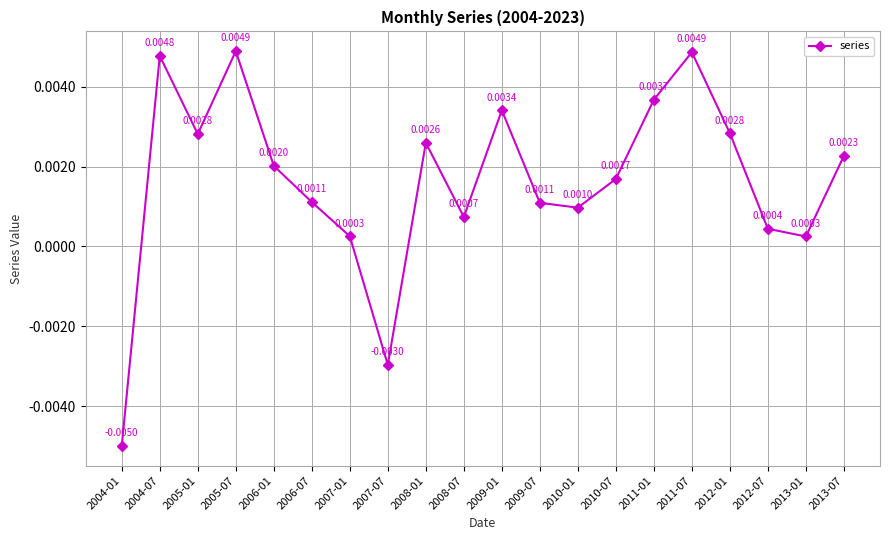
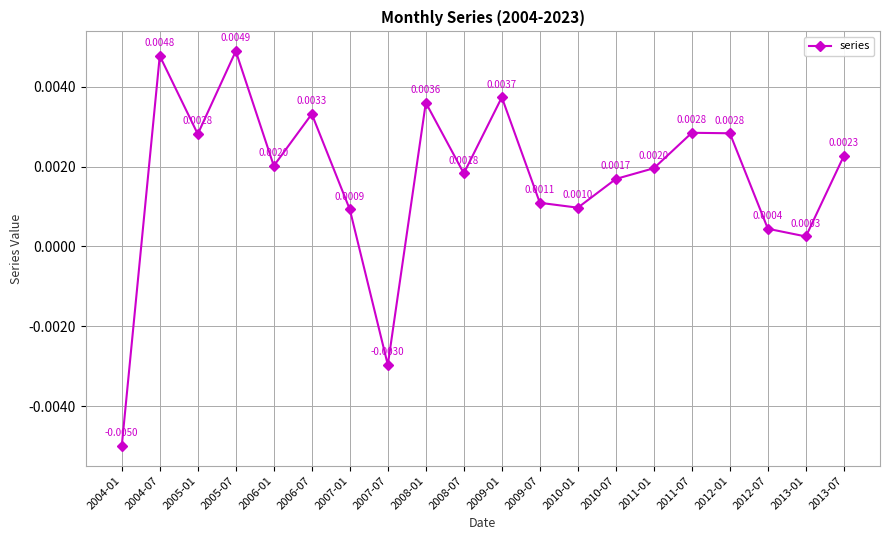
2006-07: 0.0011 -> 0.0033
2007-01: 0.0003 -> 0.0009
2008-01: 0.0026 -> 0.0036
2008-07: 0.0007 -> 0.0018
2009-01: 0.0034 -> 0.0037
2011-01: 0.0037 -> 0.0020
2011-07: 0.0049 -> 0.0028
